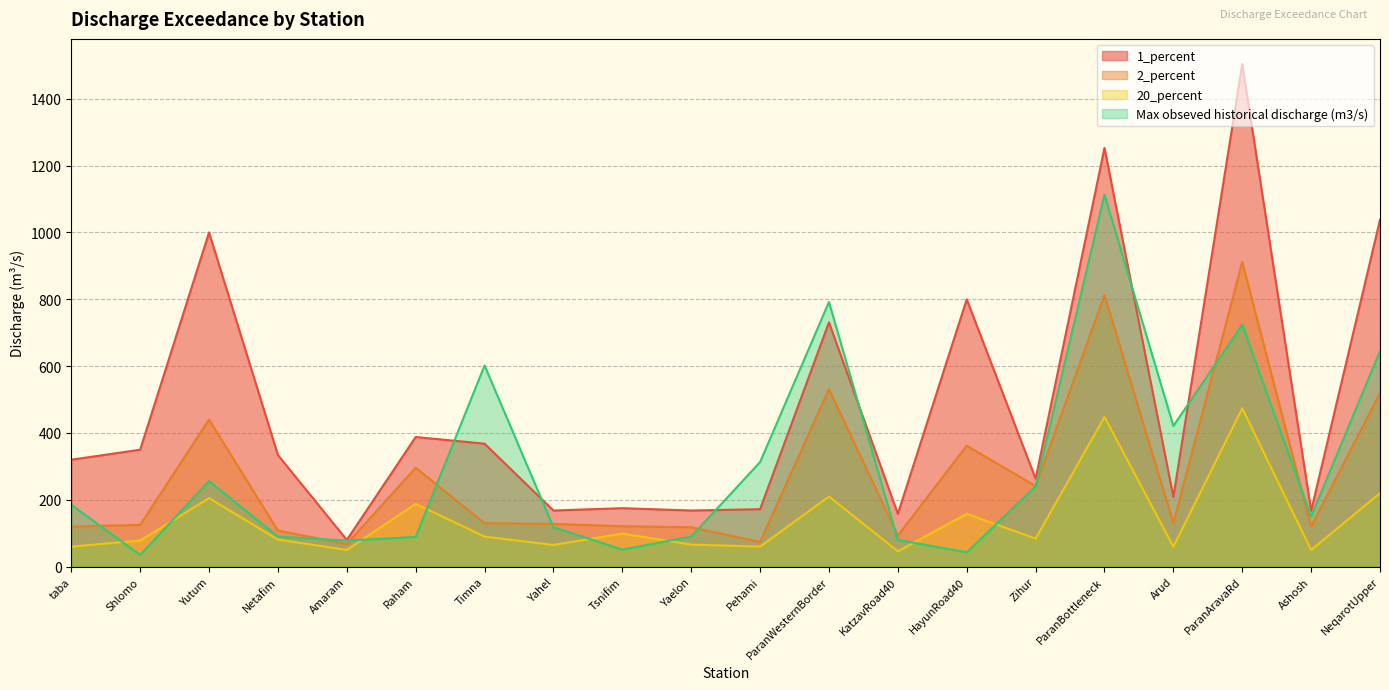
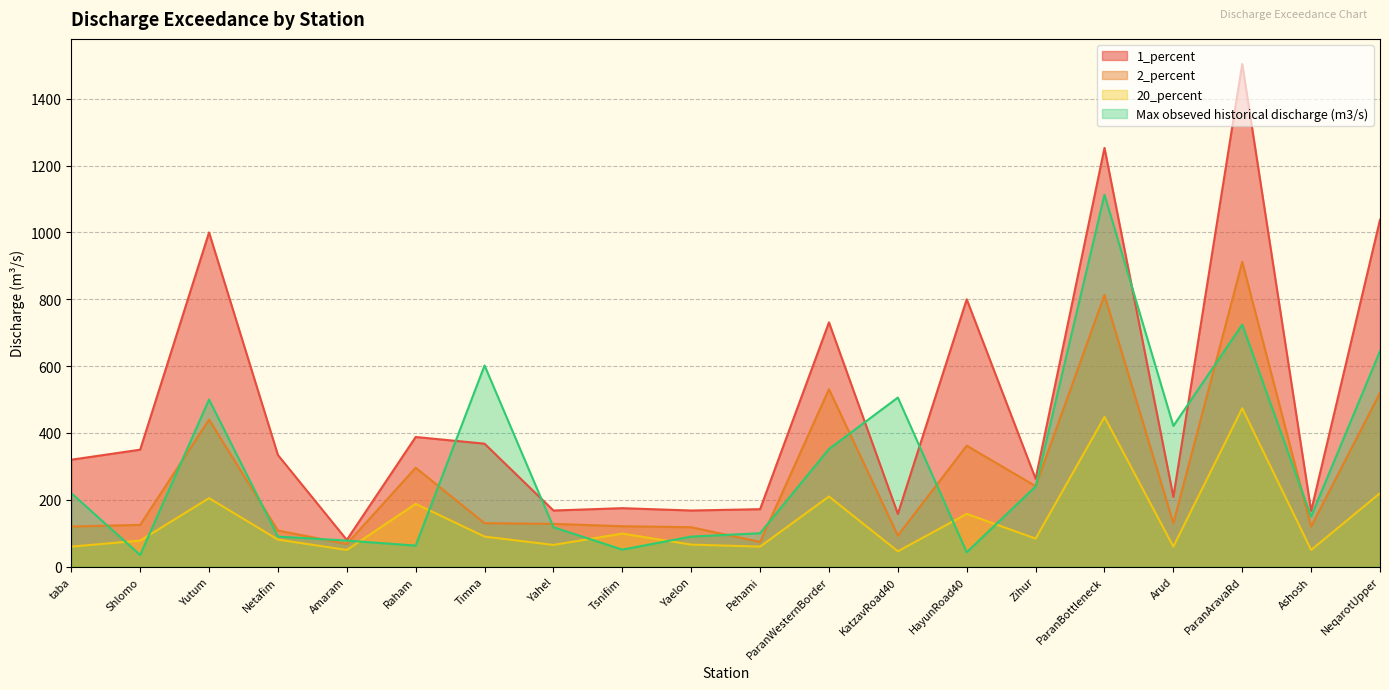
Max obseved historical discharge (m3/s), taba: 190 -> 220
Max obseved historical discharge (m3/s), Yutum: 260 -> 500
Max obseved historical discharge (m3/s), Raham: 90 -> 60
Max obseved historical discharge (m3/s), Pehami: 310 -> 100
Max obseved historical discharge (m3/s), ParanWesternBorder: 790 -> 350
Max obseved historical discharge (m3/s), KatzavRoad40: 80 -> 510
